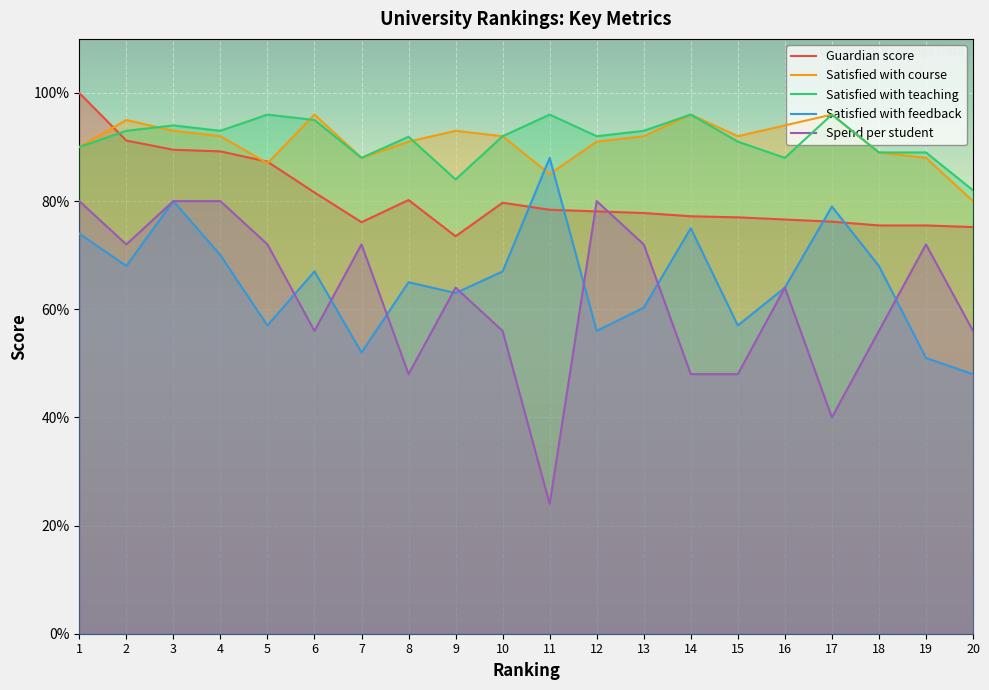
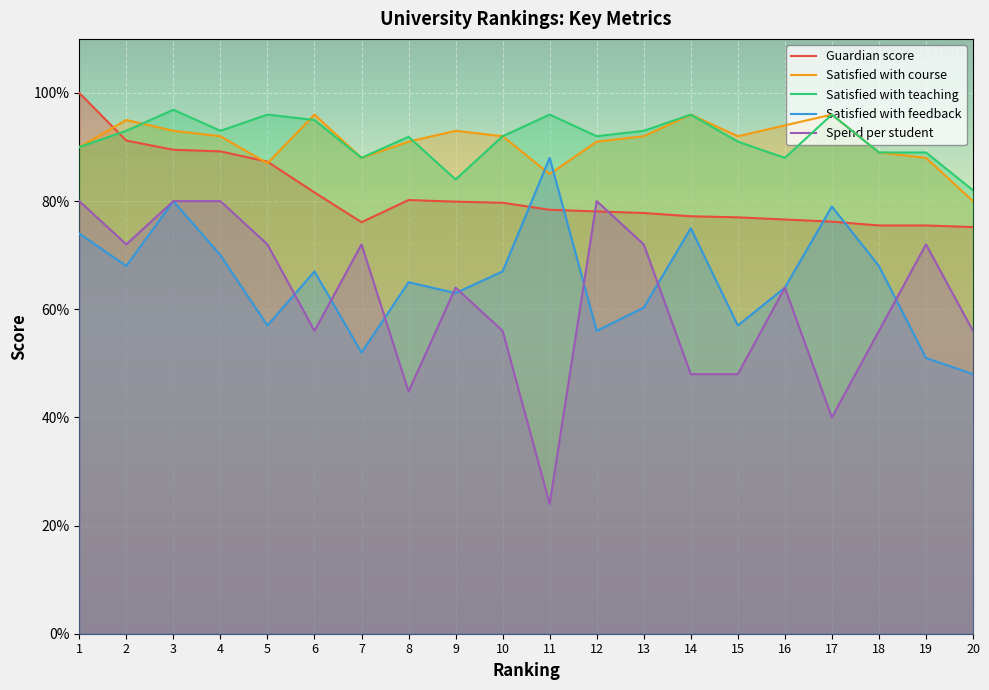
Satisfied with teaching, 3: 94% -> 97%
Spend per student, 8: 48% -> 45%
Guardian score, 9: 74% -> 80%
